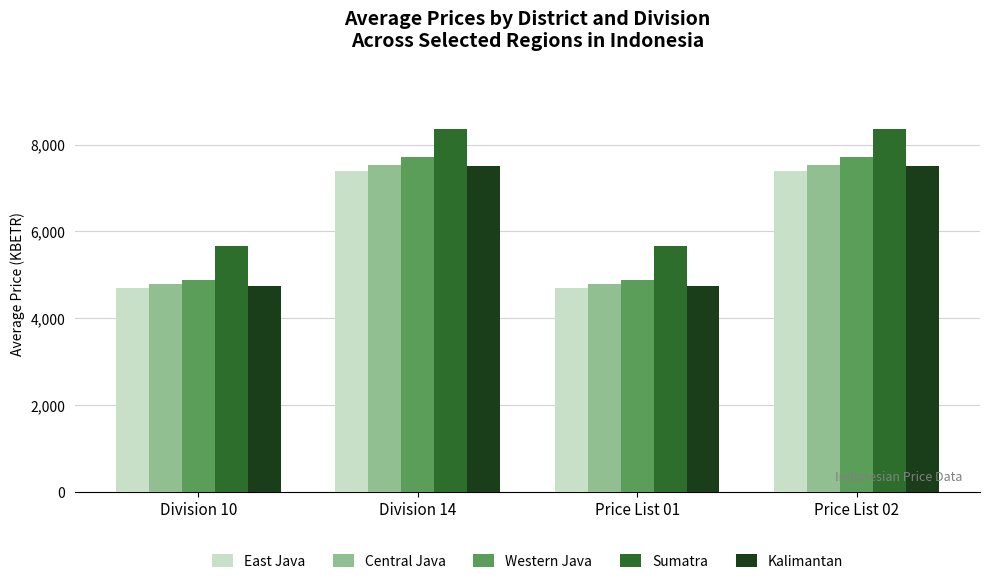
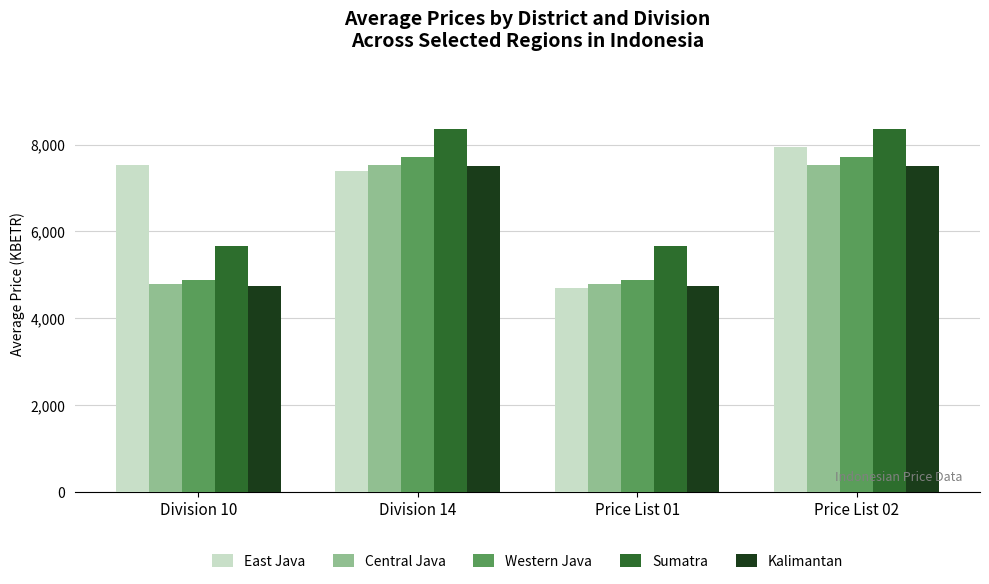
East Java, Division 10: 4,700 -> 7,500
East Java, Price List 02: 7,400 -> 7,900
